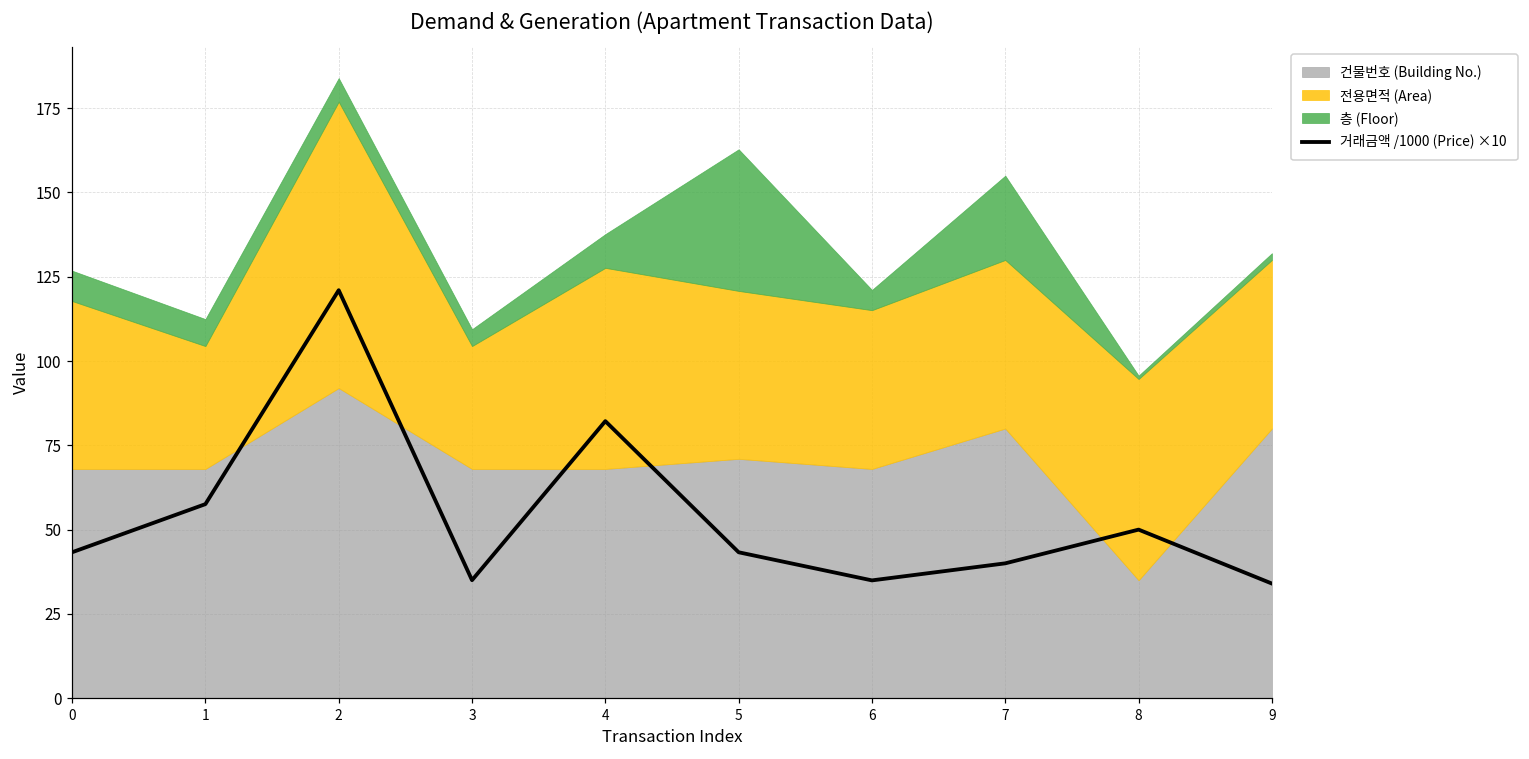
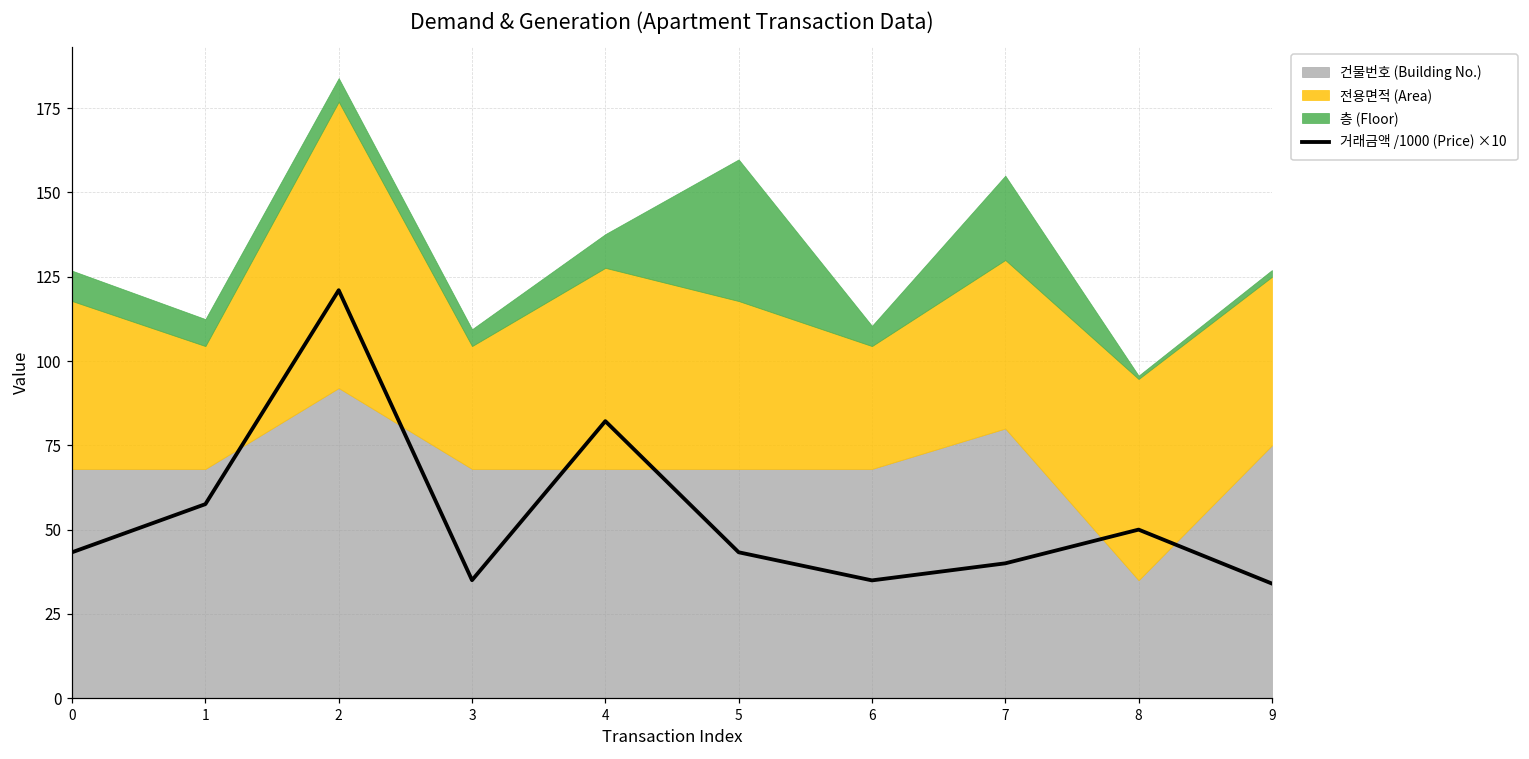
건물번호 (Building No.), 5: 71 -> 68
전용면적 (Area), 6: 47 -> 36
건물번호 (Building No.), 9: 80 -> 75
